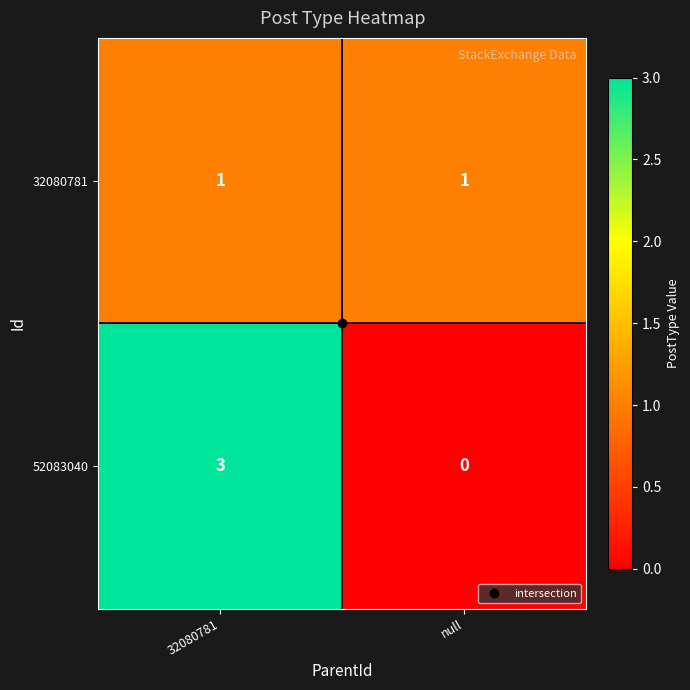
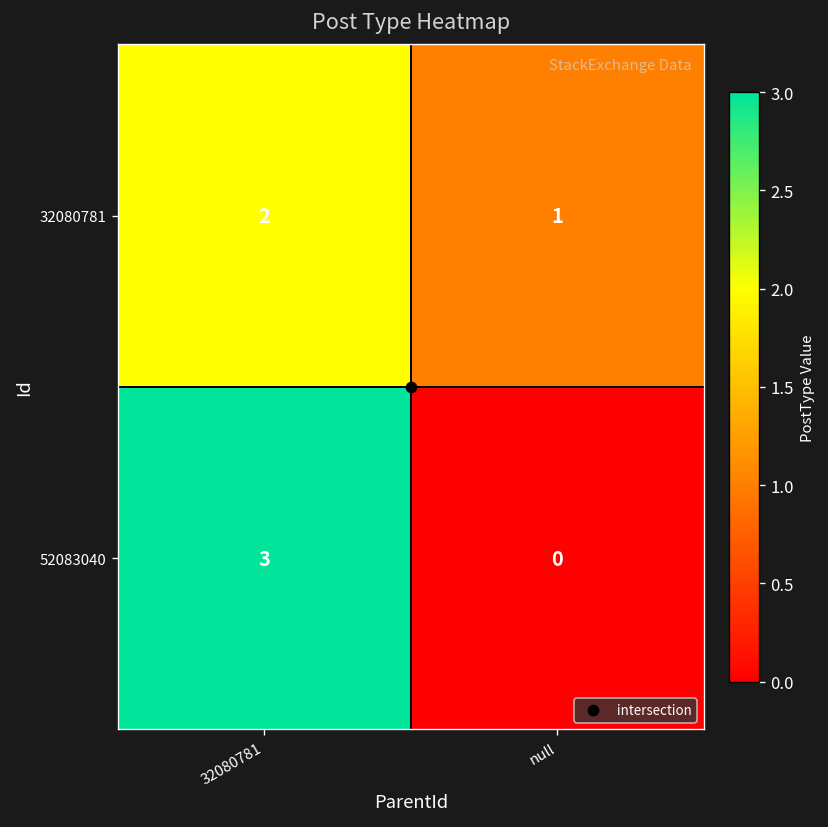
32080781, 32080781: 1 -> 2
